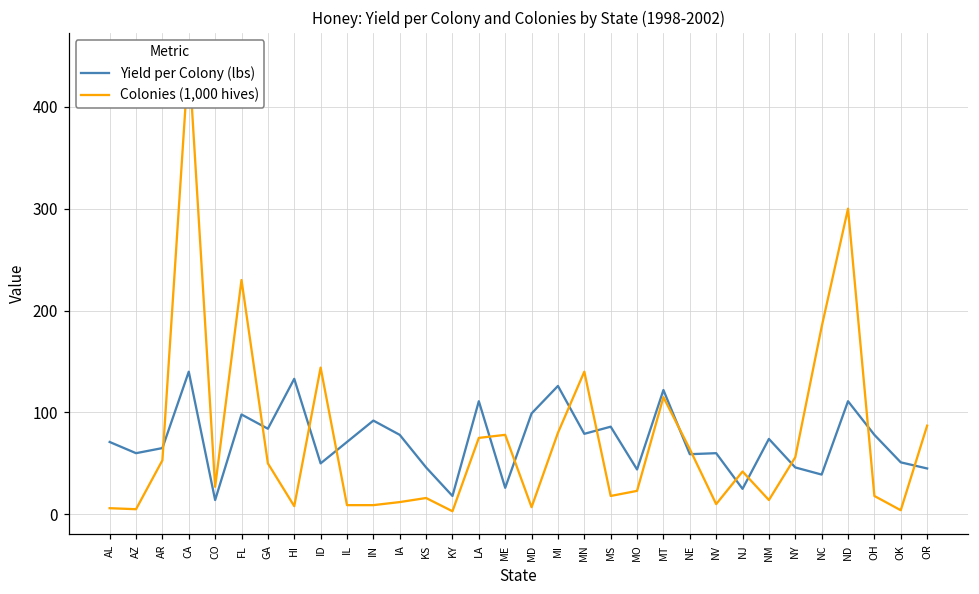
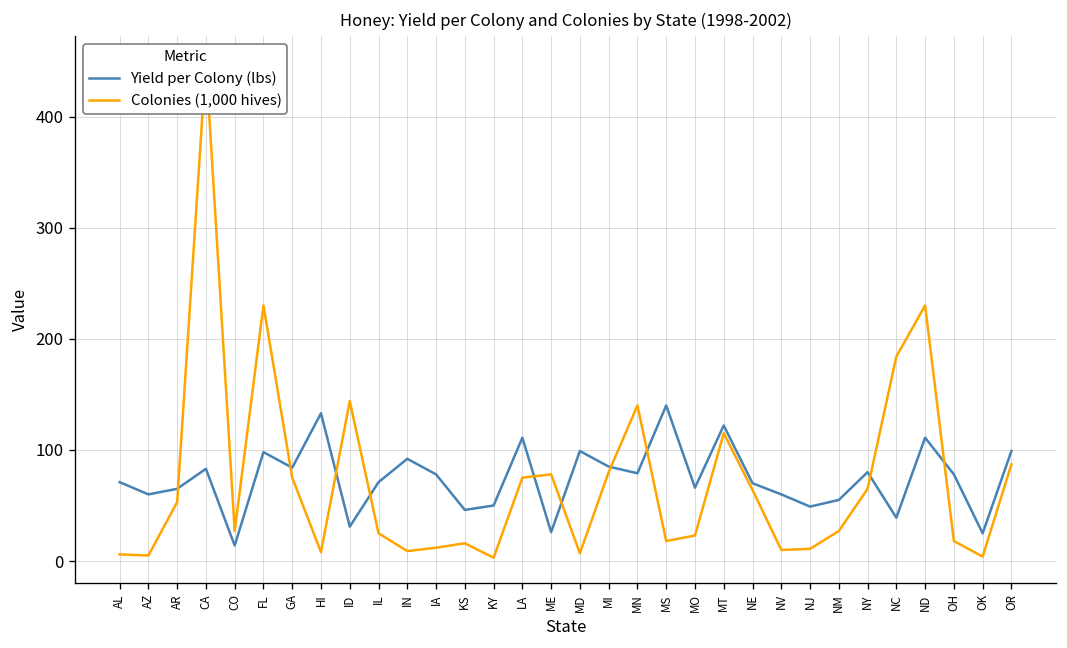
Yield per Colony (lbs), CA: 140 -> 80
Colonies (1,000 hives), GA: 50 -> 80
Yield per Colony (lbs), ID: 50 -> 30
Colonies (1,000 hives), IL: 10 -> 30
Yield per Colony (lbs), KY: 20 -> 50
Yield per Colony (lbs), MI: 130 -> 90
Yield per Colony (lbs), MS: 90 -> 140
Yield per Colony (lbs), MO: 40 -> 70
Yield per Colony (lbs), NE: 60 -> 70
Yield per Colony (lbs), NJ: 30 -> 50
Colonies (1,000 hives), NJ: 40 -> 10
Yield per Colony (lbs), NM: 70 -> 60
Colonies (1,000 hives), NM: 10 -> 30
Yield per Colony (lbs), NY: 50 -> 80
Colonies (1,000 hives), NY: 60 -> 70
Colonies (1,000 hives), ND: 300 -> 230
Yield per Colony (lbs), OK: 50 -> 30
Yield per Colony (lbs), OR: 50 -> 100
